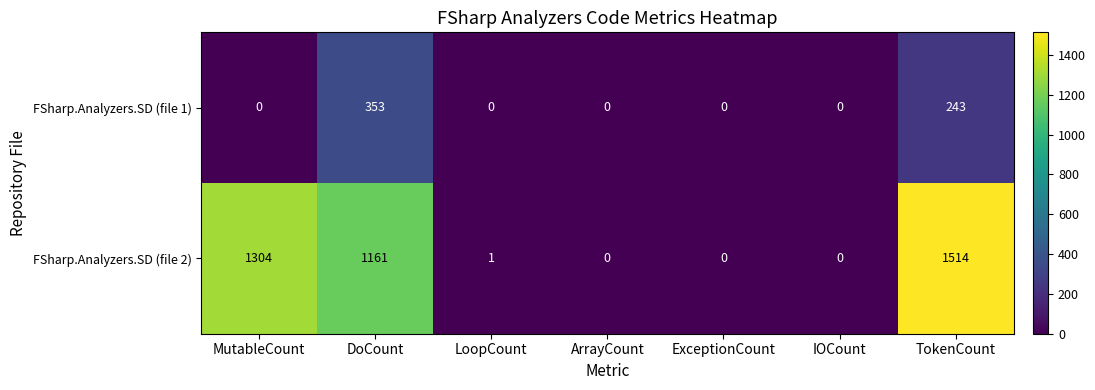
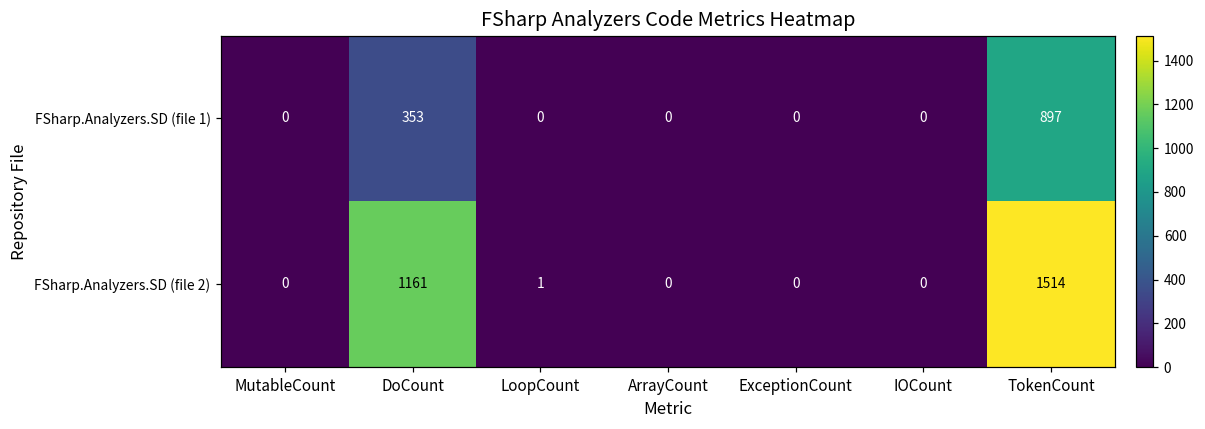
FSharp.Analyzers.SD (file 1), TokenCount: 243 -> 897
FSharp.Analyzers.SD (file 2), MutableCount: 1304 -> 0
